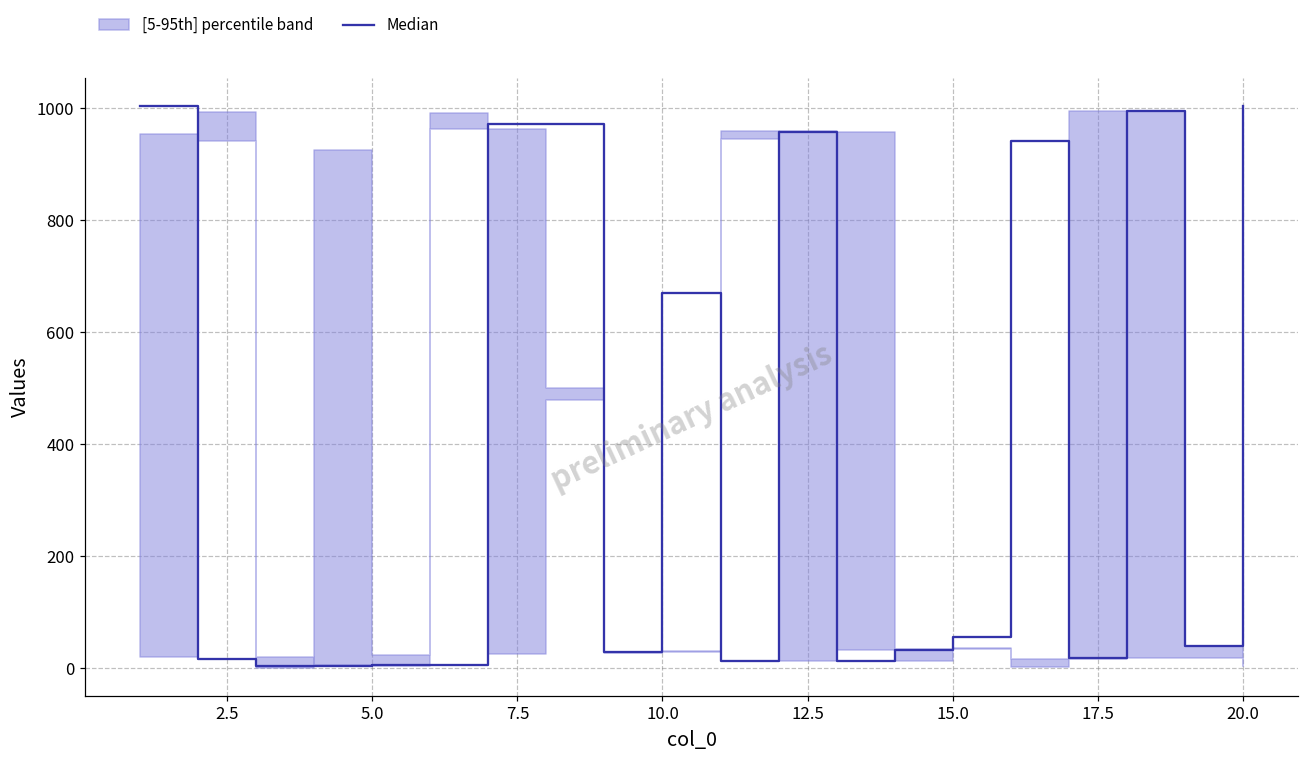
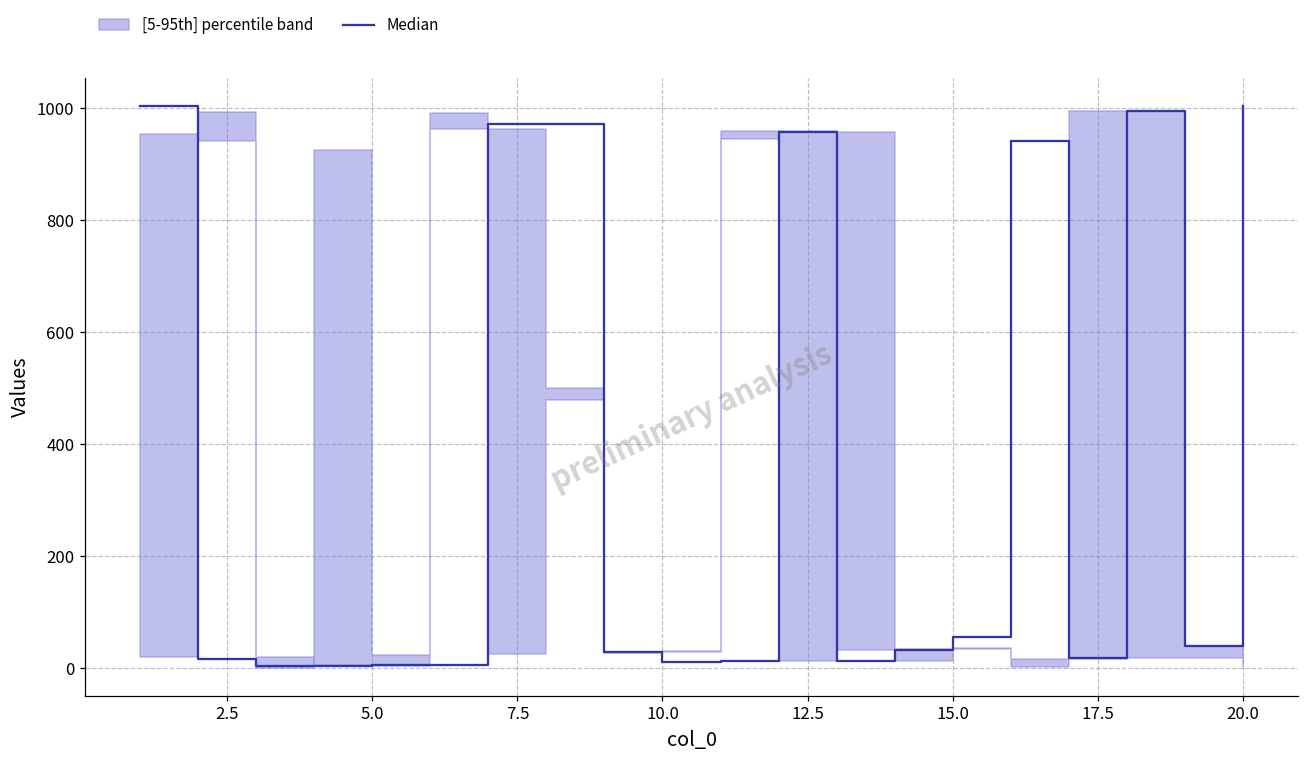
Median, 10.0: 670 -> 10
